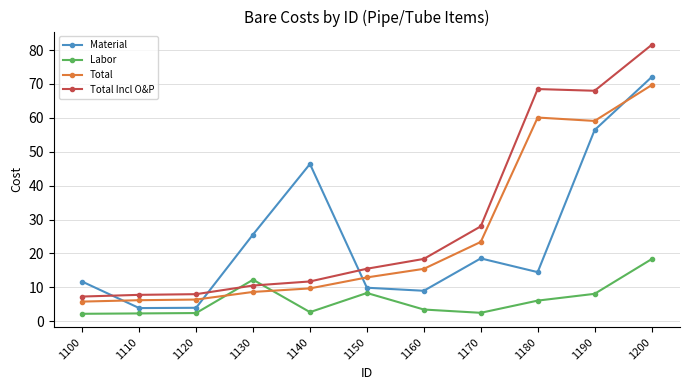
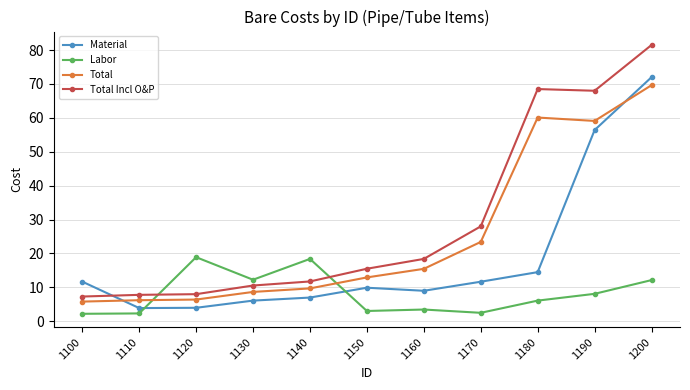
Labor, 1120: 2 -> 19
Material, 1130: 26 -> 6
Material, 1140: 46 -> 7
Labor, 1140: 3 -> 18
Labor, 1150: 8 -> 3
Material, 1170: 19 -> 12
Labor, 1200: 18 -> 12
